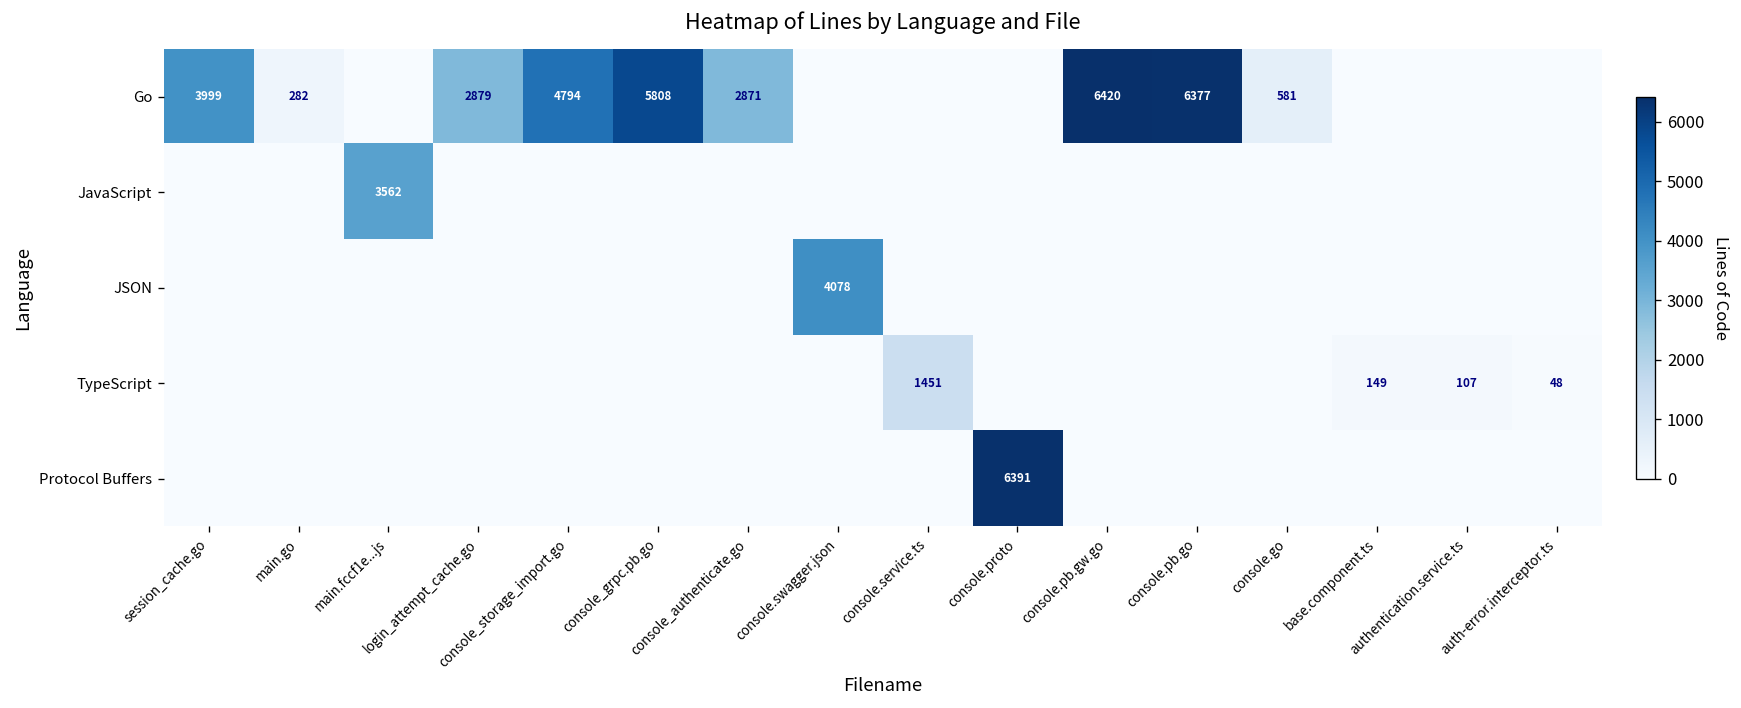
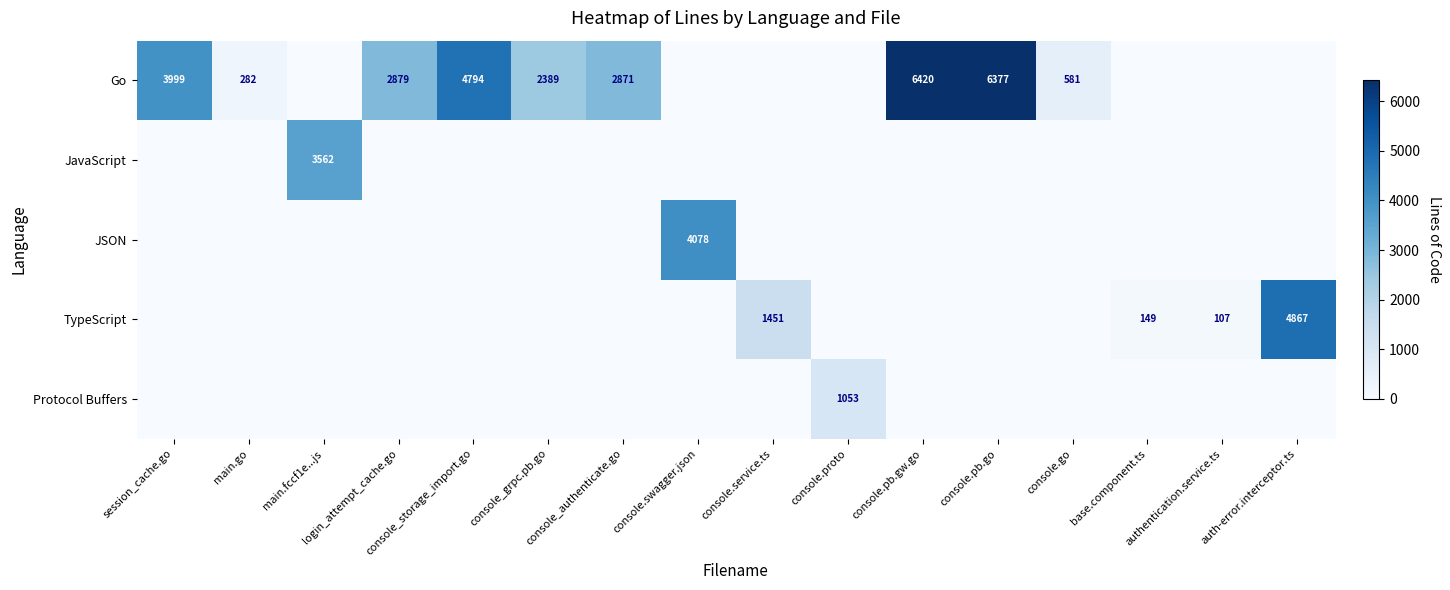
Go, console_grpc.pb.go: 5808 -> 2389
TypeScript, auth-error.interceptor.ts: 48 -> 4867
Protocol Buffers, console.proto: 6391 -> 1053
